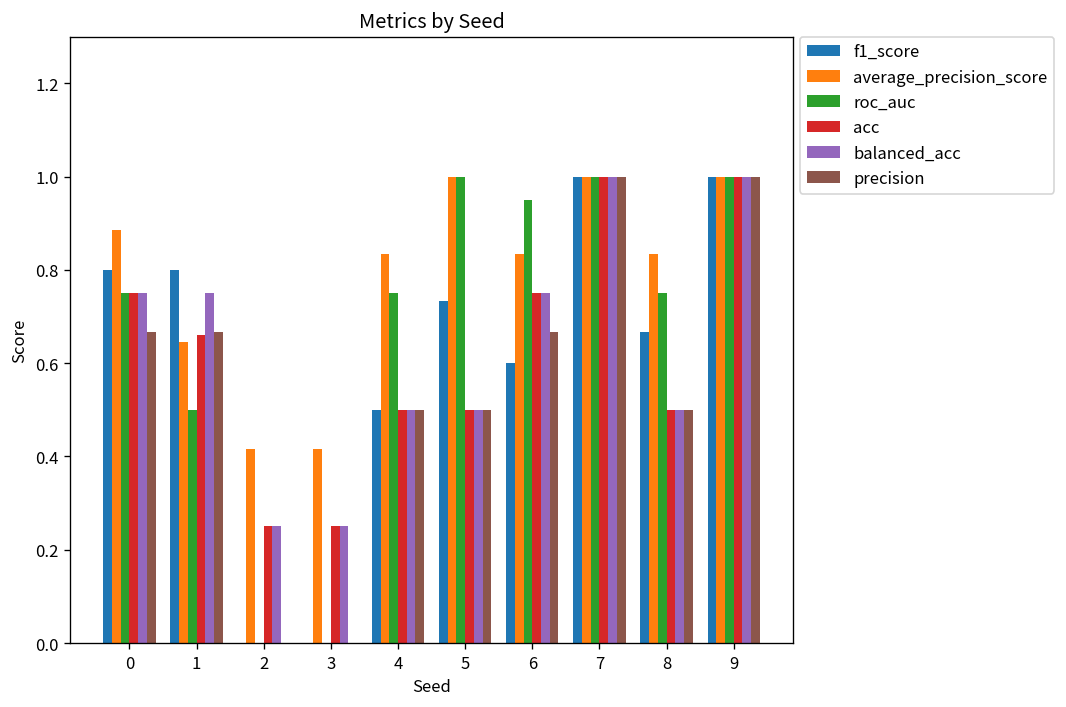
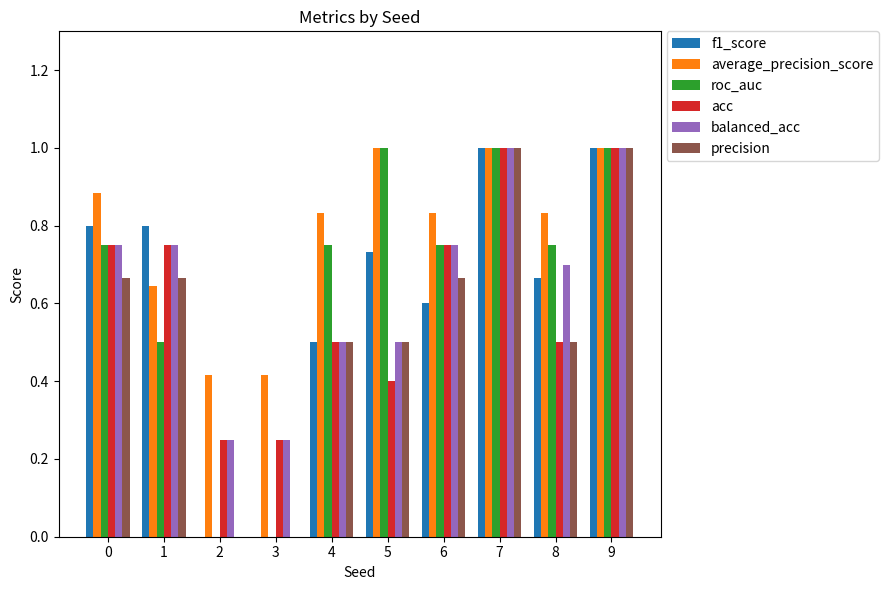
acc, 1: 0.66 -> 0.75
acc, 5: 0.5 -> 0.4
roc_auc, 6: 0.95 -> 0.75
balanced_acc, 8: 0.5 -> 0.7
